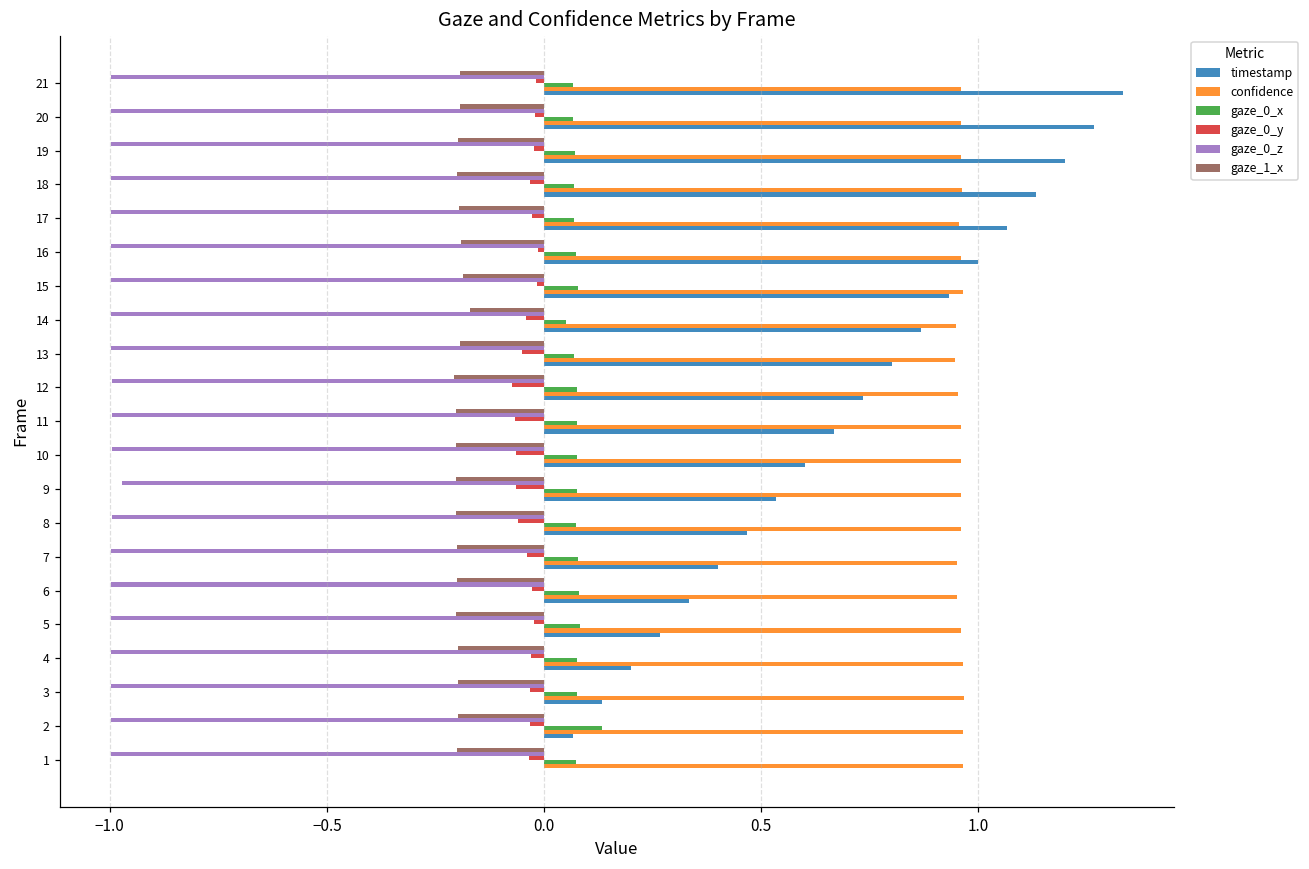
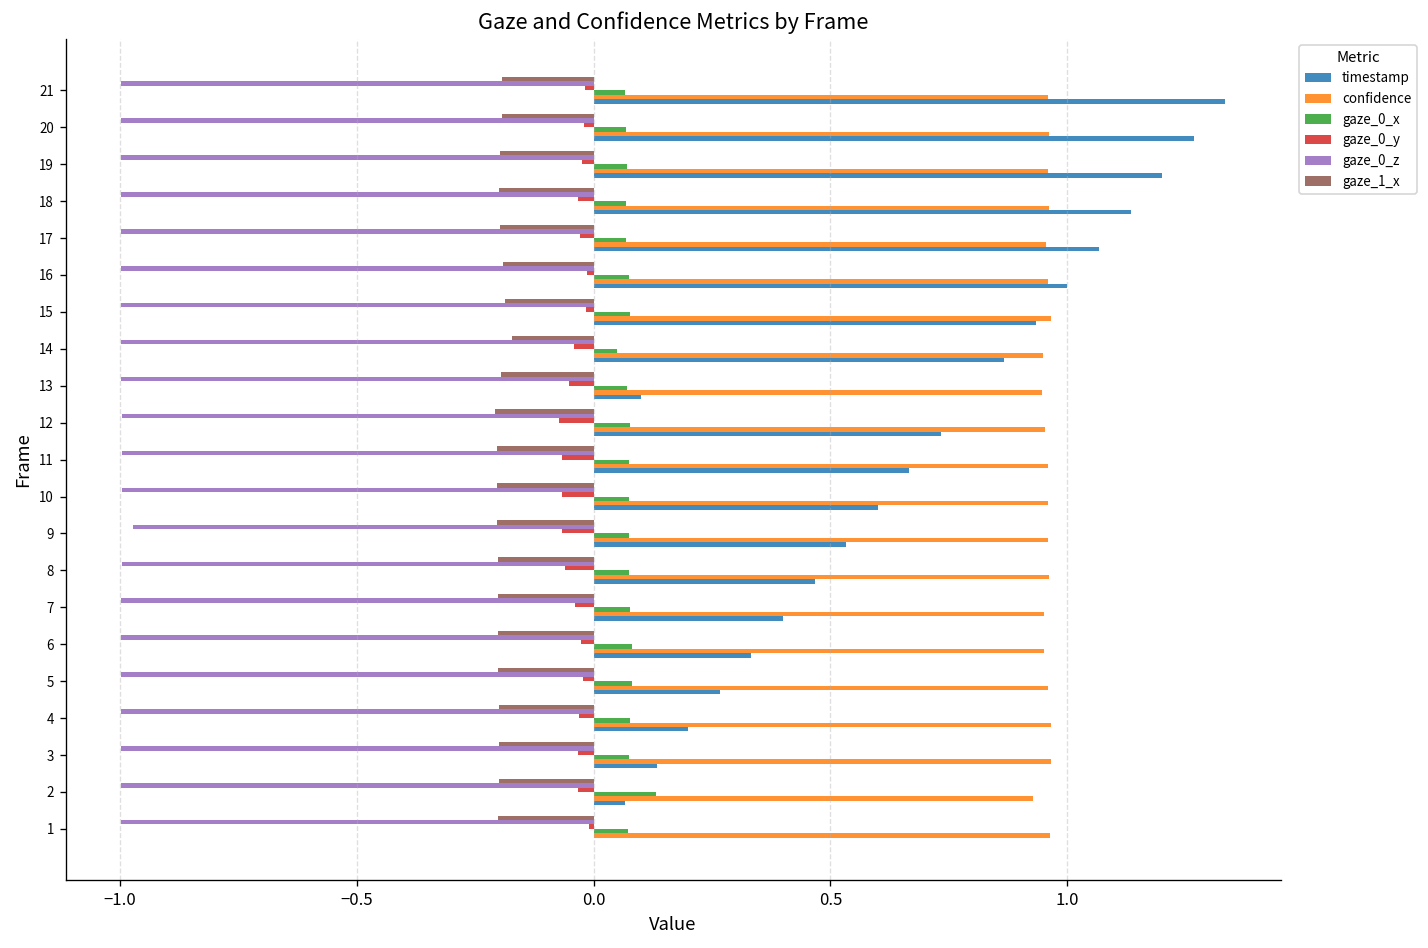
timestamp, 13: 0.8 -> 0.1
confidence, 2: 0.96 -> 0.93
gaze_0_y, 1: -0.03 -> -0.01
